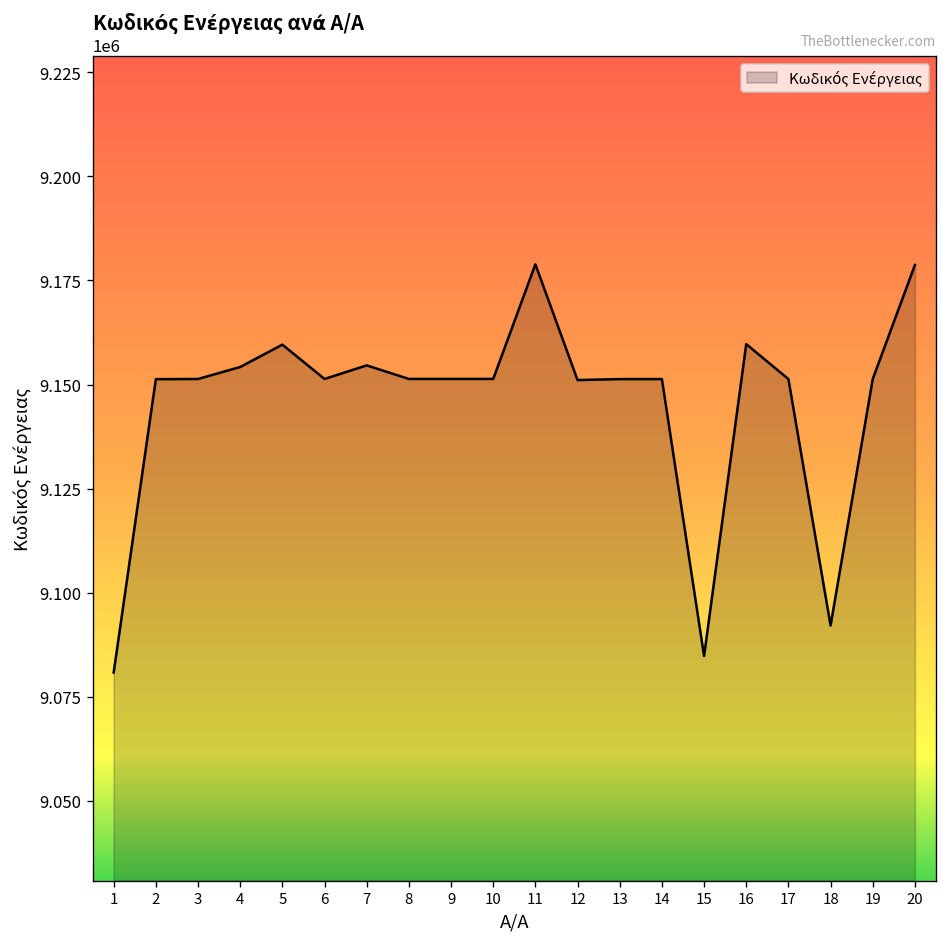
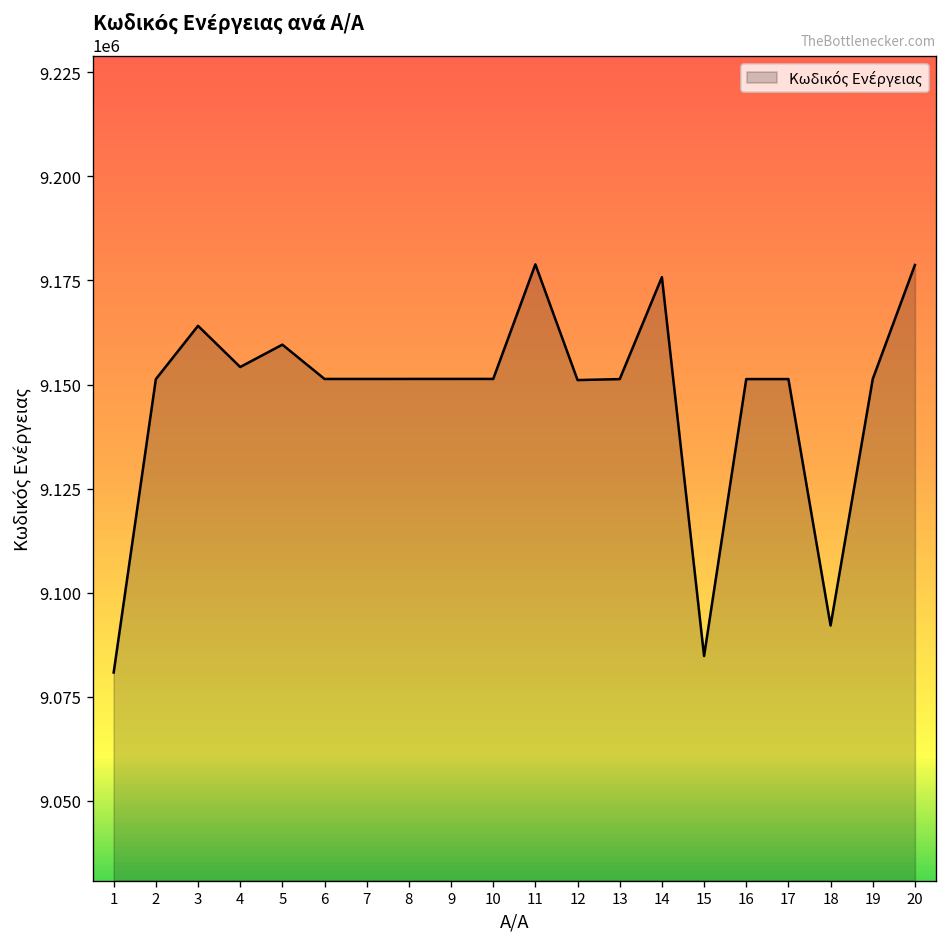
3: 9151000 -> 9164000
7: 9155000 -> 9151000
14: 9151000 -> 9176000
16: 9160000 -> 9151000
